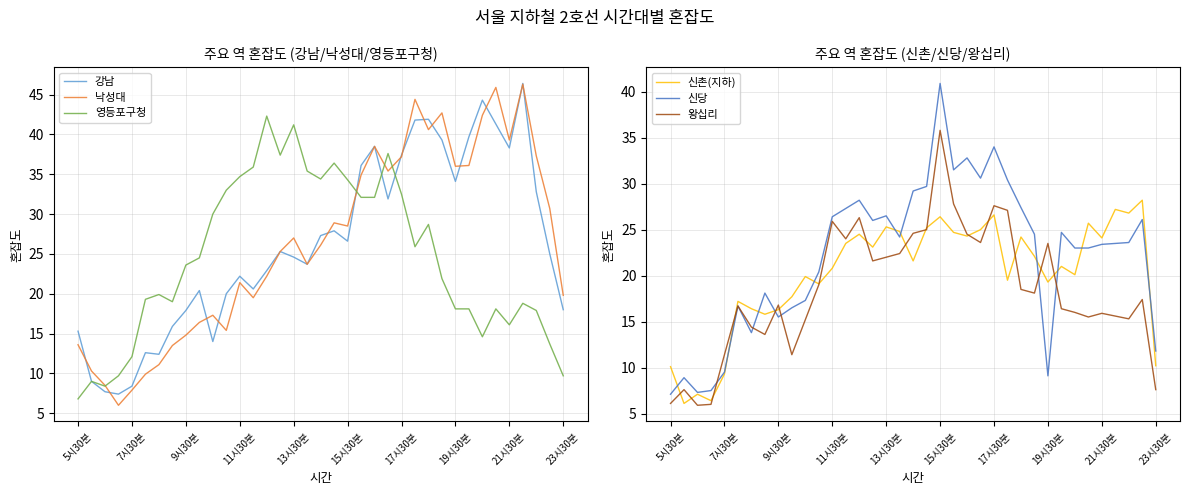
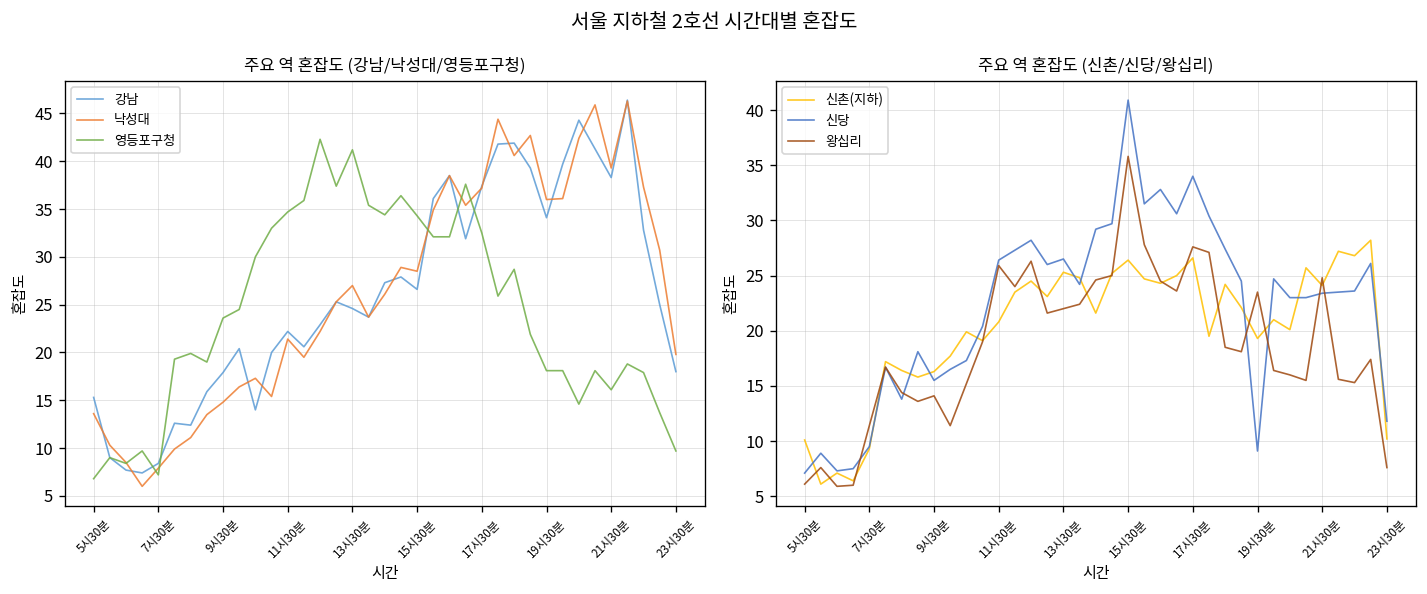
주요 역 혼잡도 (강남/낙성대/영등포구청), 영등포구청, 7시30분: 12 -> 7
주요 역 혼잡도 (신촌/신당/왕십리), 왕십리, 9시30분: 17 -> 14
주요 역 혼잡도 (신촌/신당/왕십리), 왕십리, 21시30분: 16 -> 25
